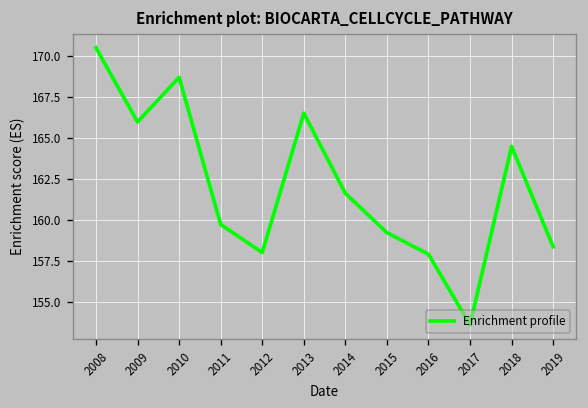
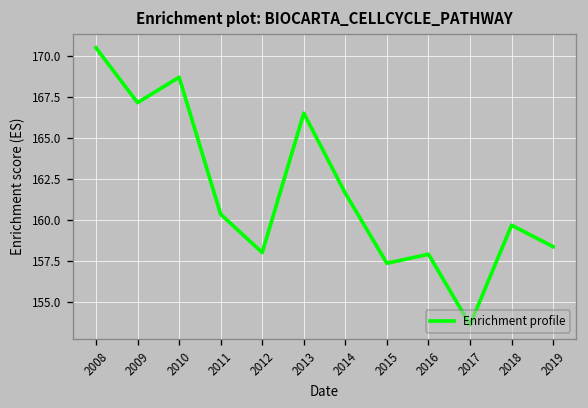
2009: 166.0 -> 167.2
2011: 159.7 -> 160.4
2015: 159.2 -> 157.4
2018: 164.5 -> 159.7
